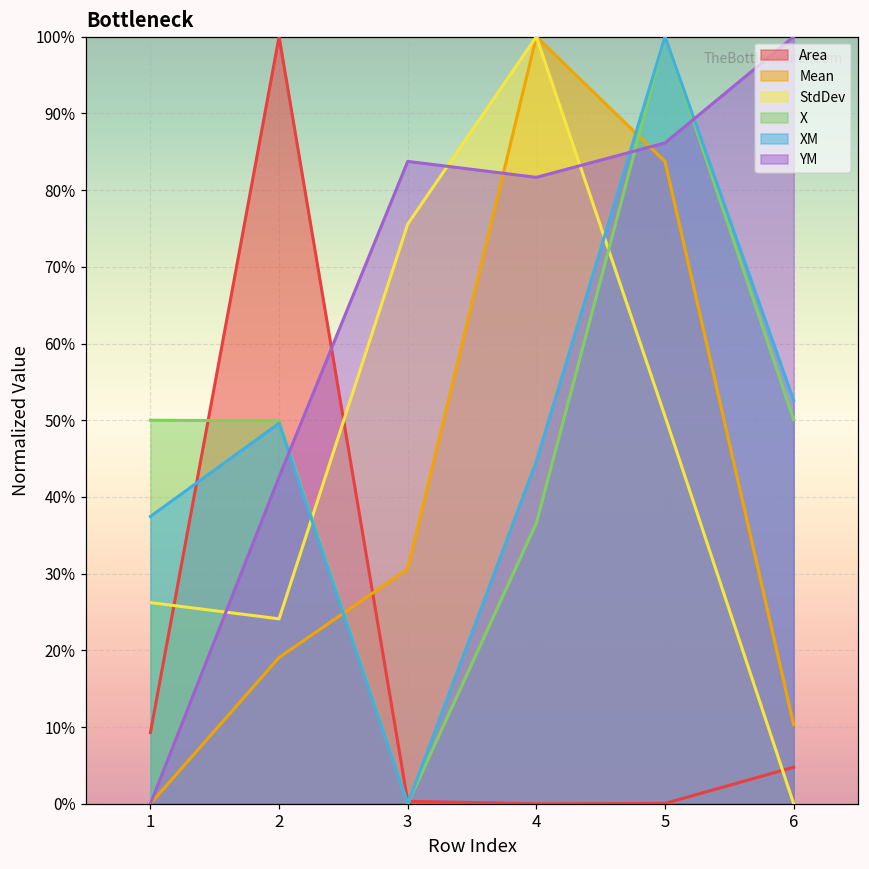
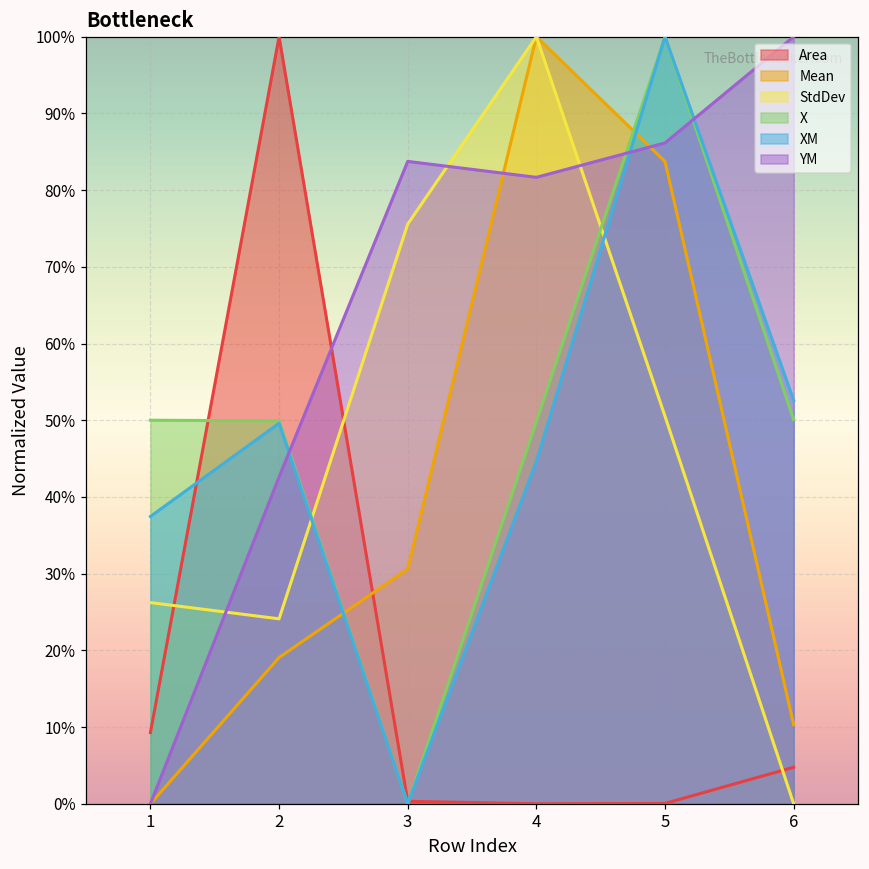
X, 4: 37% -> 50%
